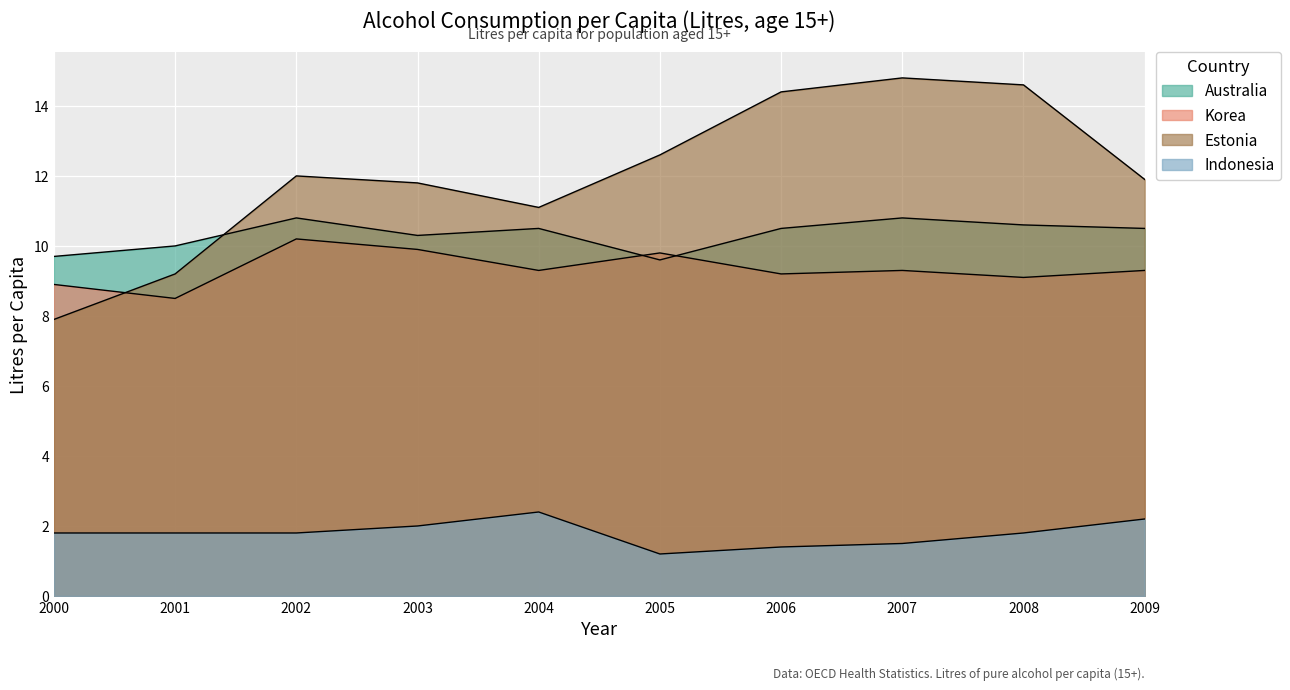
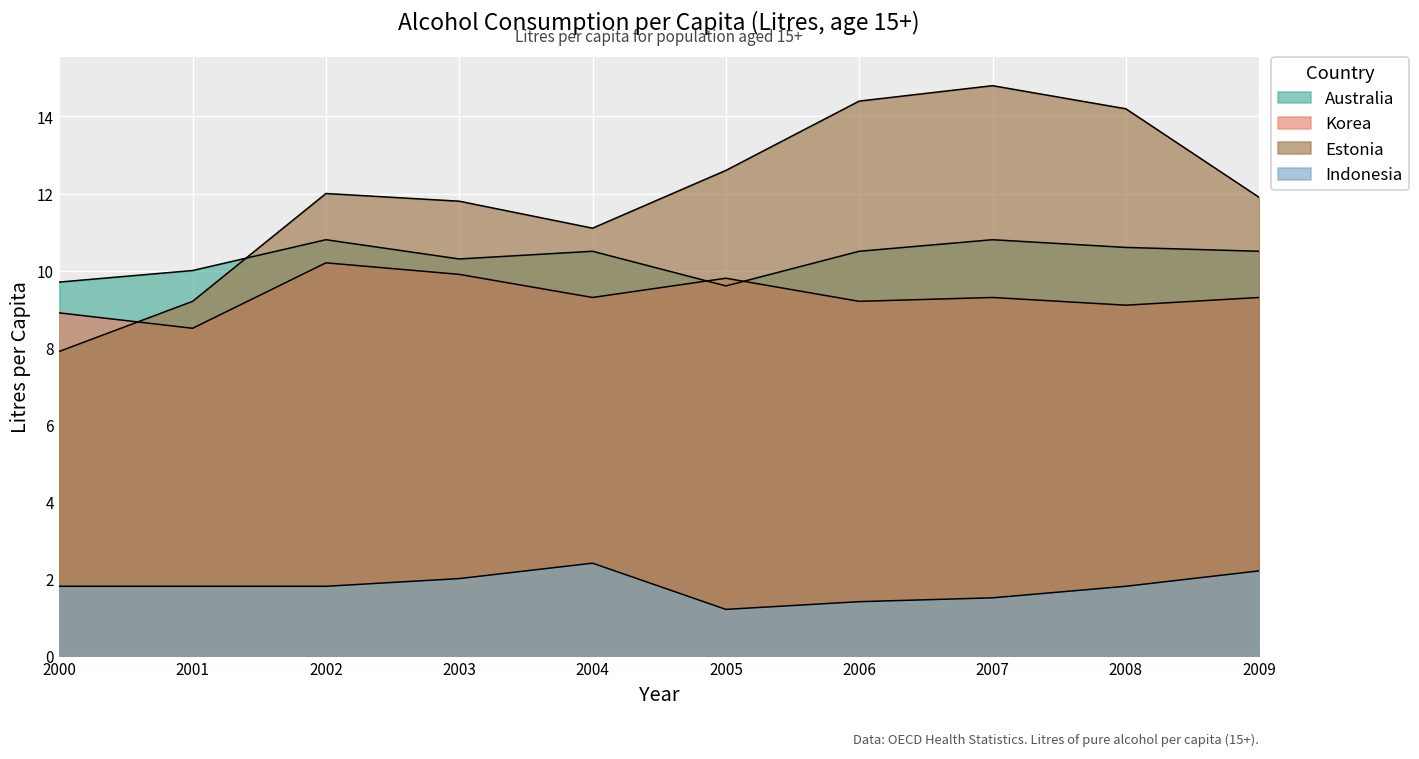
Estonia, 2008: 14.6 -> 14.2
